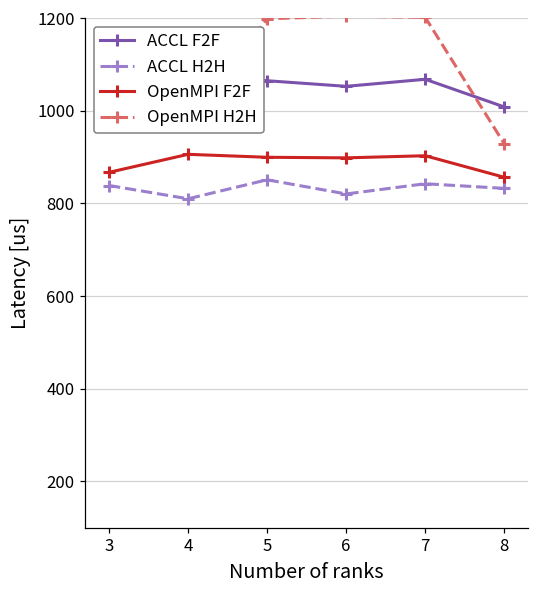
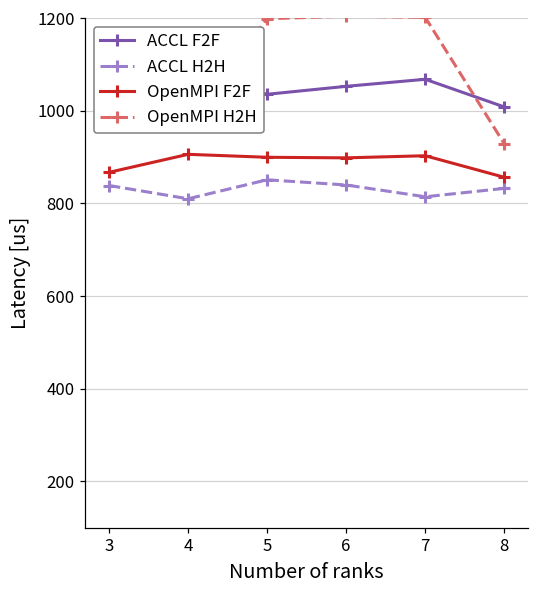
ACCL F2F, 5: 1060 -> 1040
ACCL H2H, 6: 820 -> 840
ACCL H2H, 7: 840 -> 810
